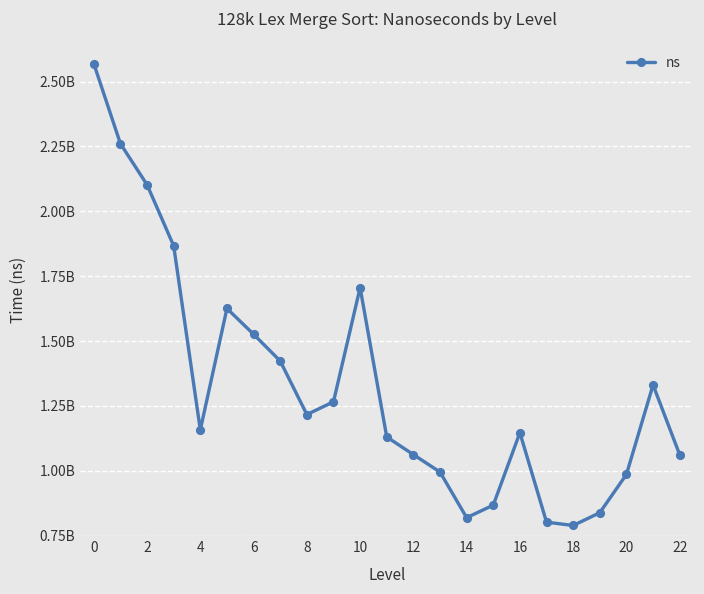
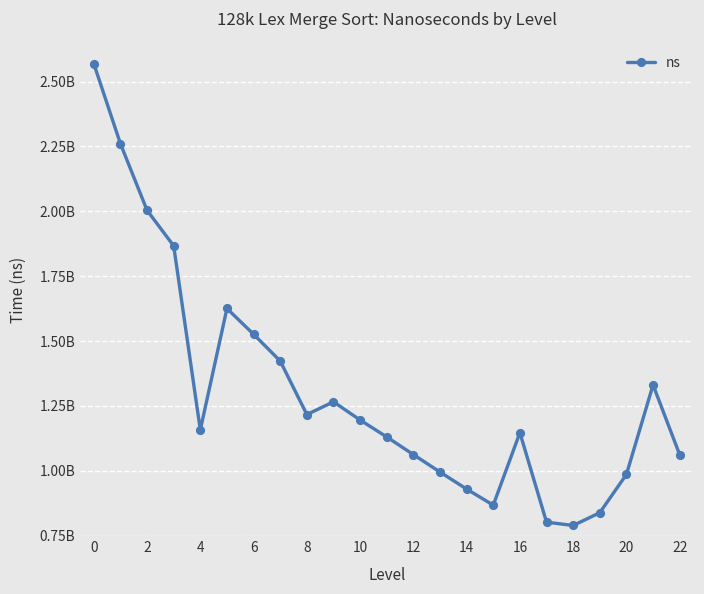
2: 2100000000 -> 2000000000
10: 1710000000 -> 1200000000
14: 820000000 -> 930000000
